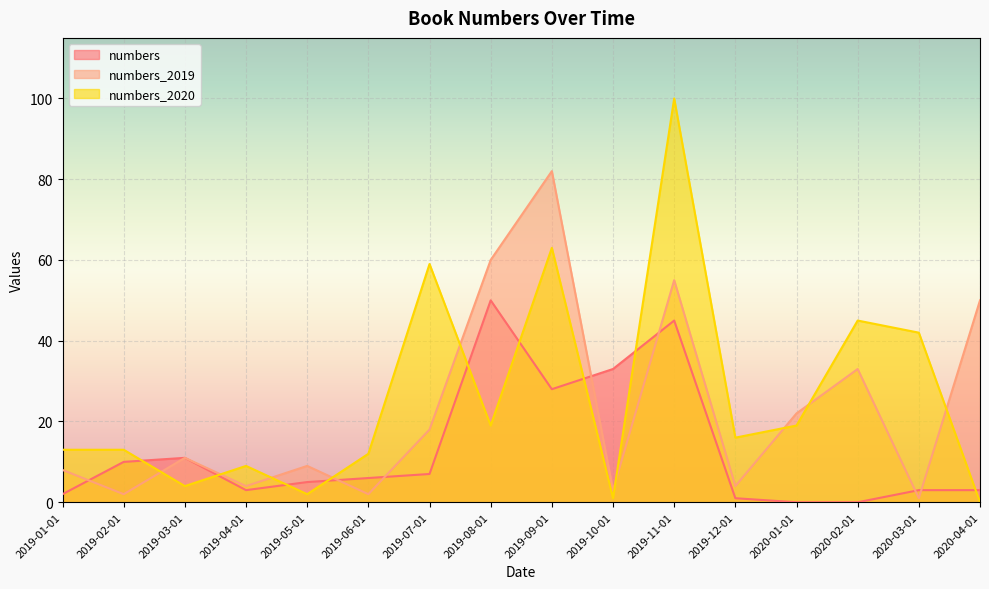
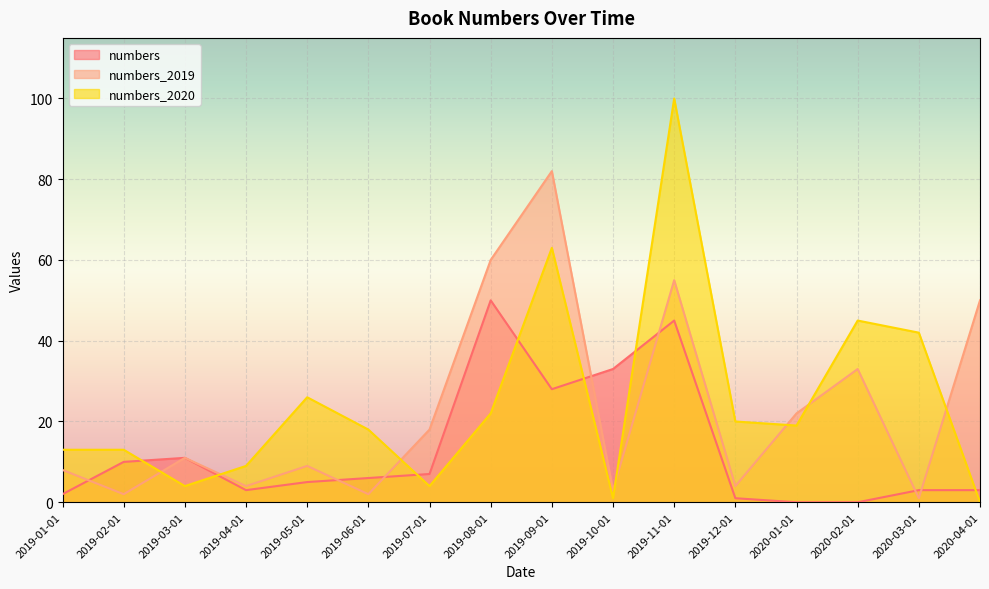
numbers_2020, 2019-05-01: 2 -> 26
numbers_2020, 2019-06-01: 12 -> 18
numbers_2020, 2019-07-01: 59 -> 4
numbers_2020, 2019-08-01: 19 -> 22
numbers_2020, 2019-12-01: 16 -> 20
